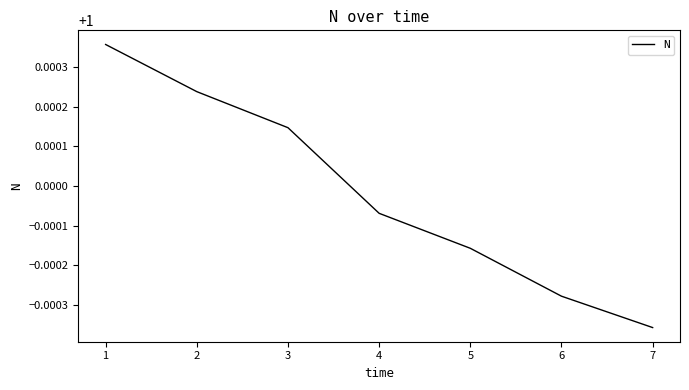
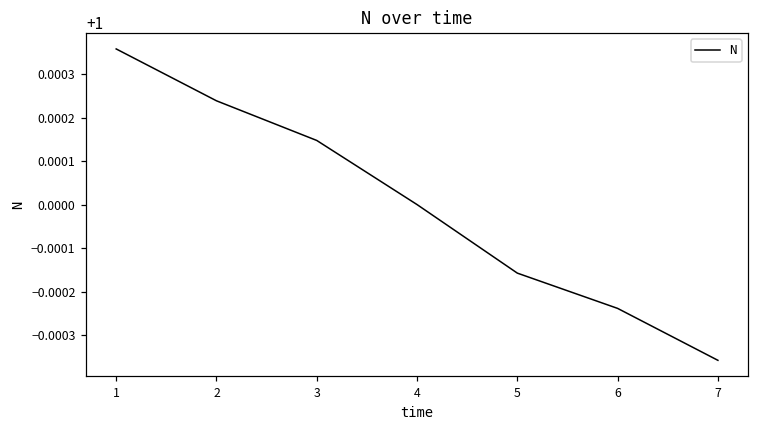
4: 0.99993 -> 1.00000
6: 0.99972 -> 0.99976
